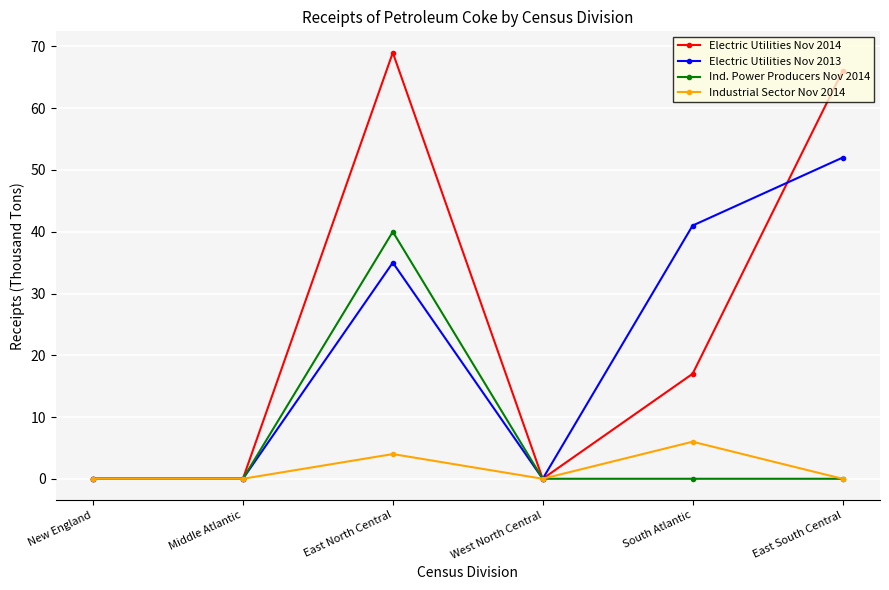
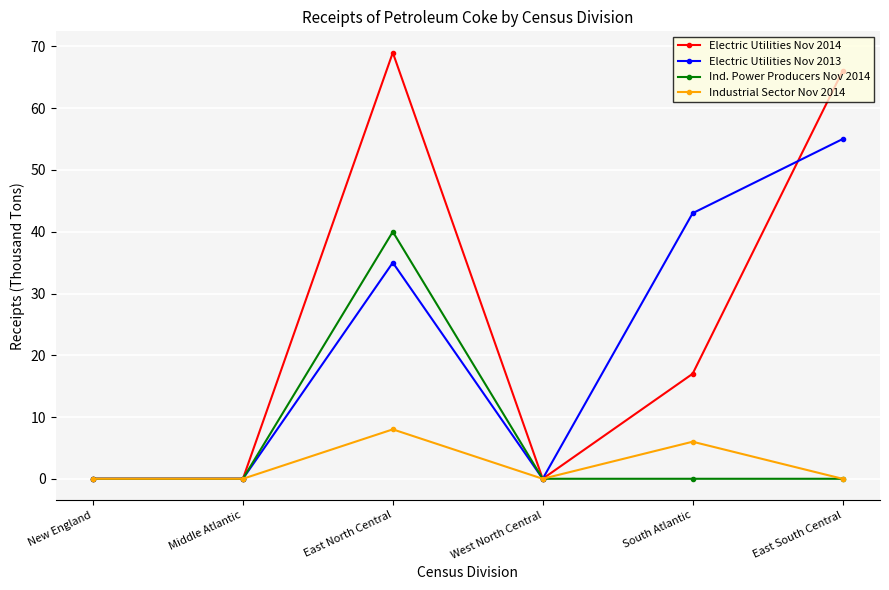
Industrial Sector Nov 2014, East North Central: 4 -> 8
Electric Utilities Nov 2013, South Atlantic: 41 -> 43
Electric Utilities Nov 2013, East South Central: 52 -> 55
